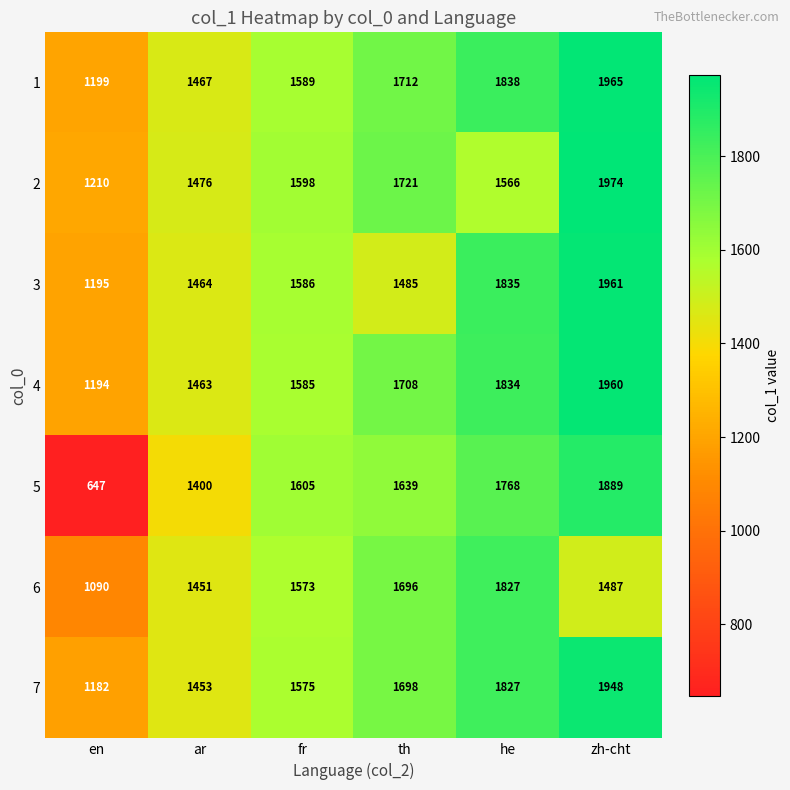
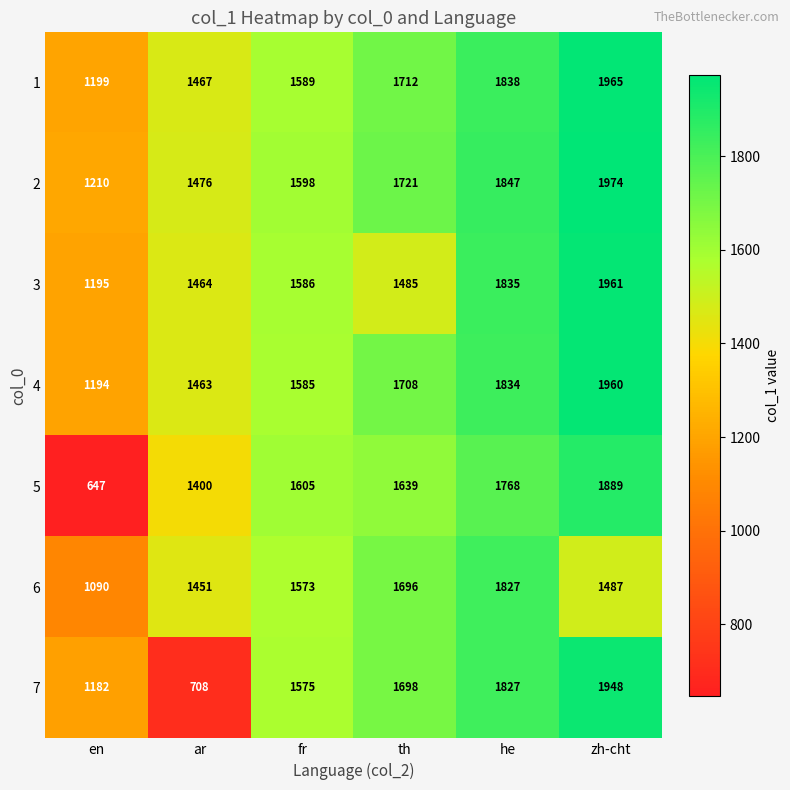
2, he: 1566 -> 1847
7, ar: 1453 -> 708
